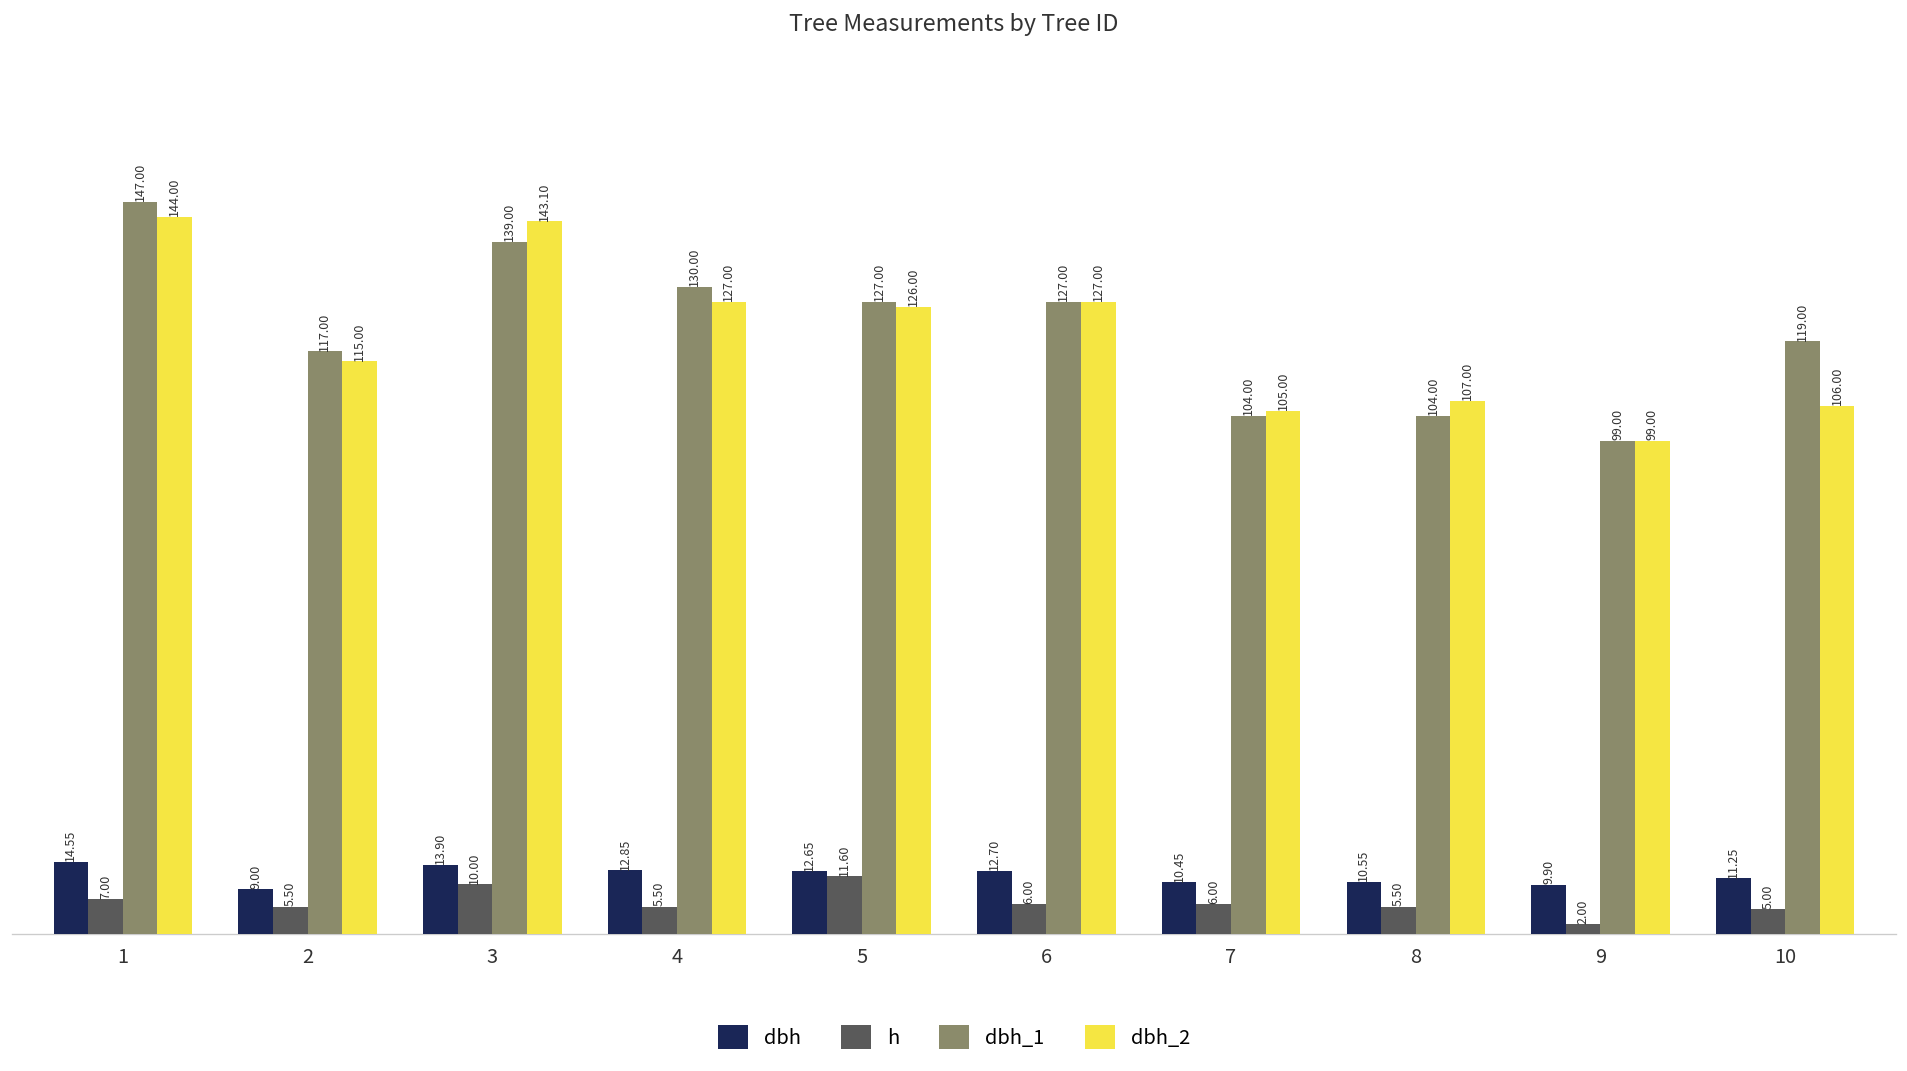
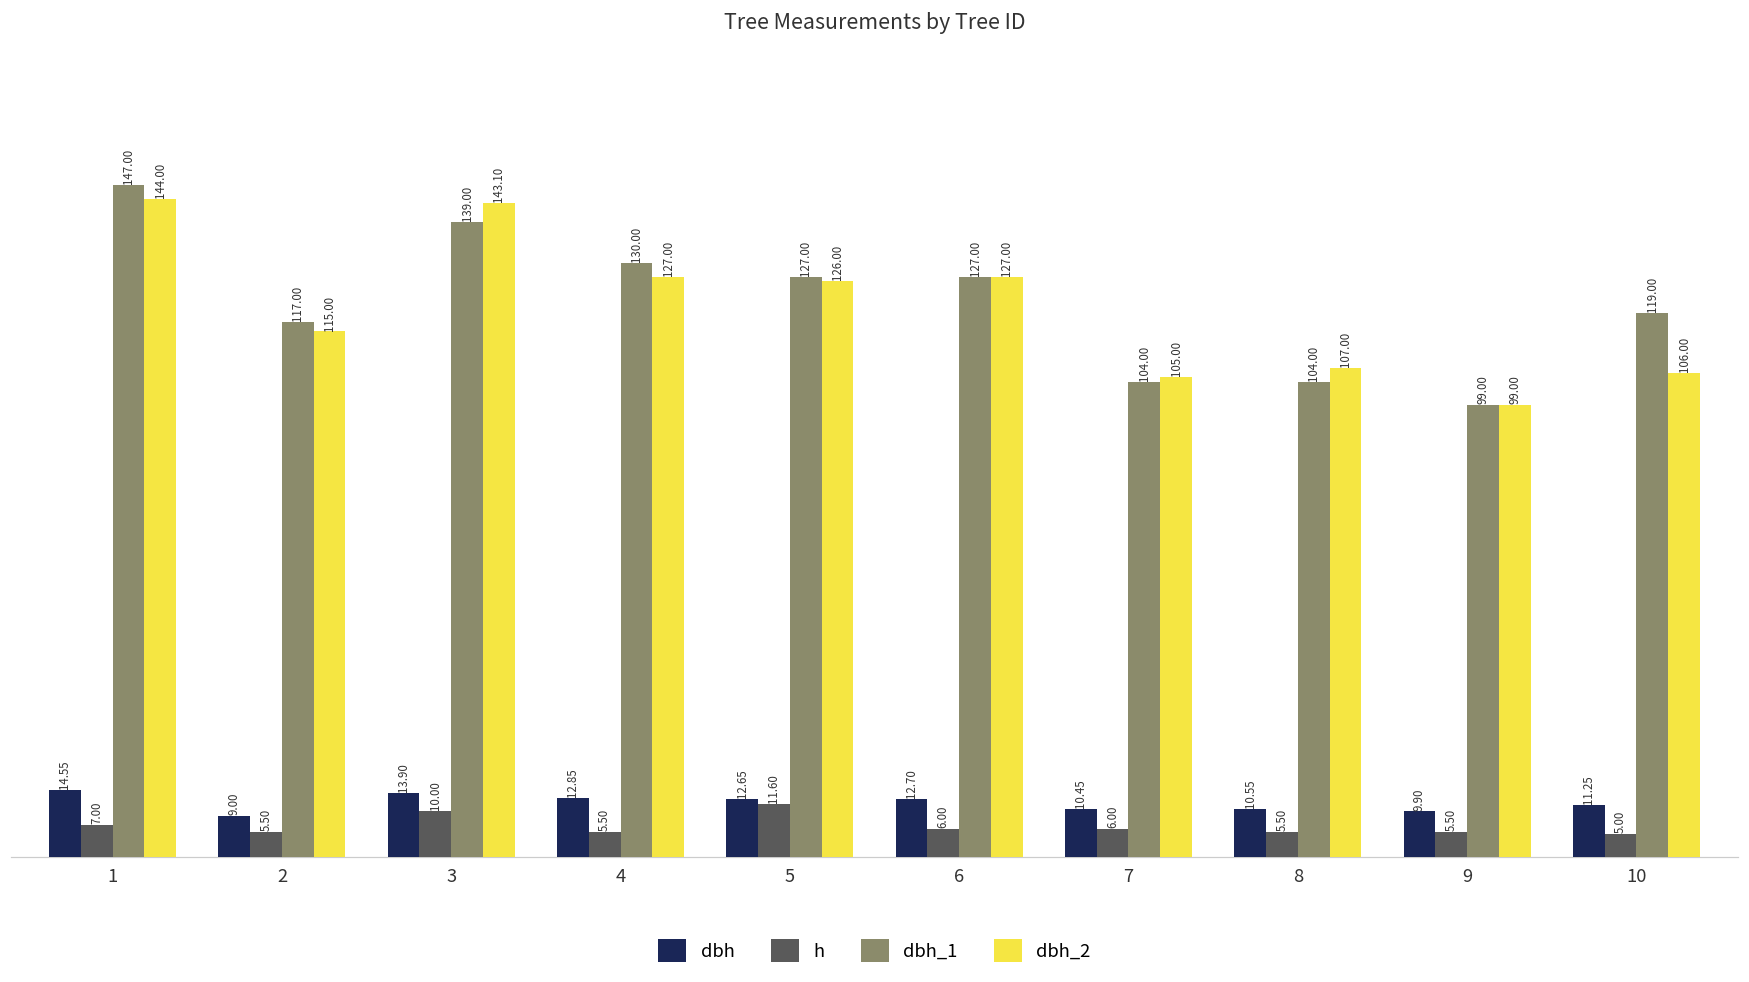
h, 9: 2.00 -> 5.50
